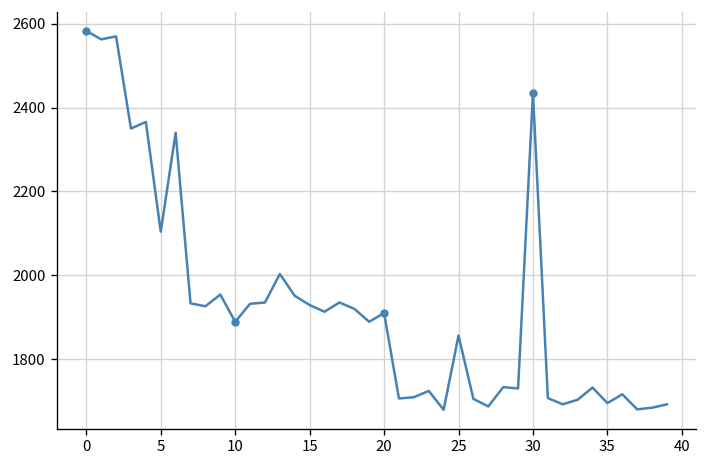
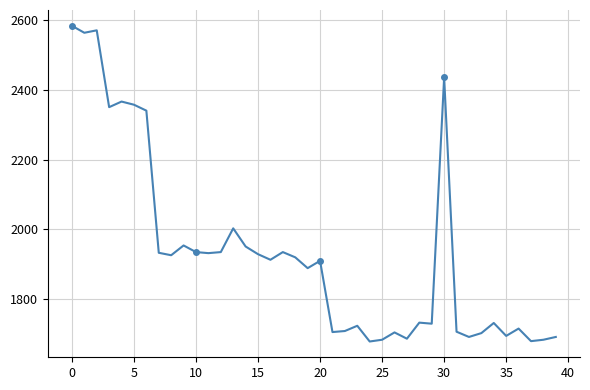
5: 2100 -> 2360
10: 1890 -> 1940
25: 1860 -> 1680
